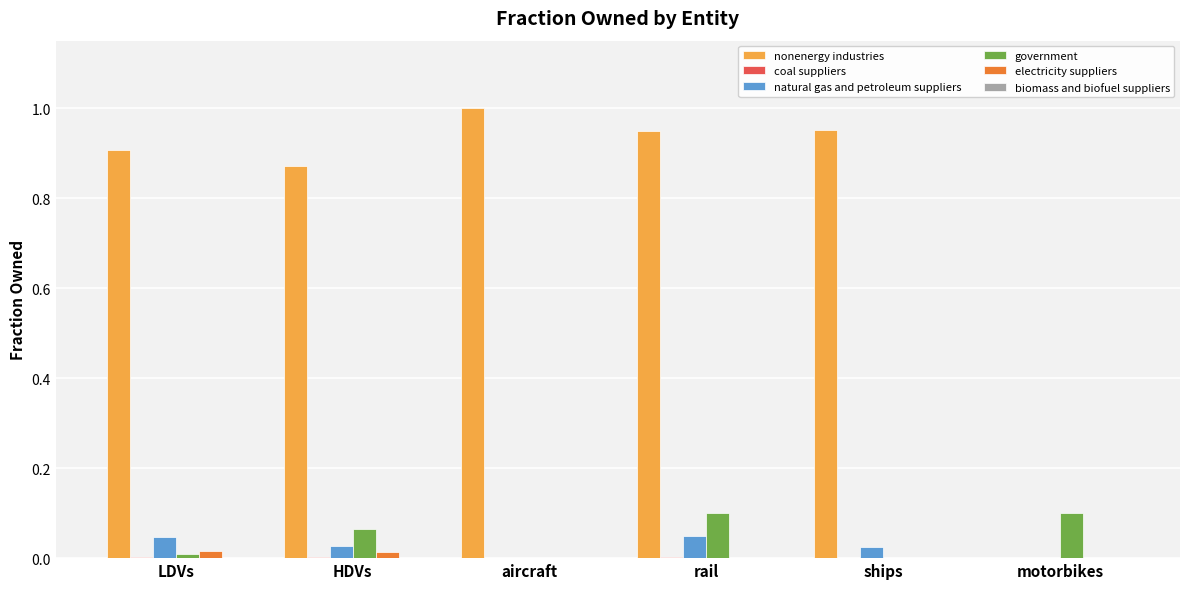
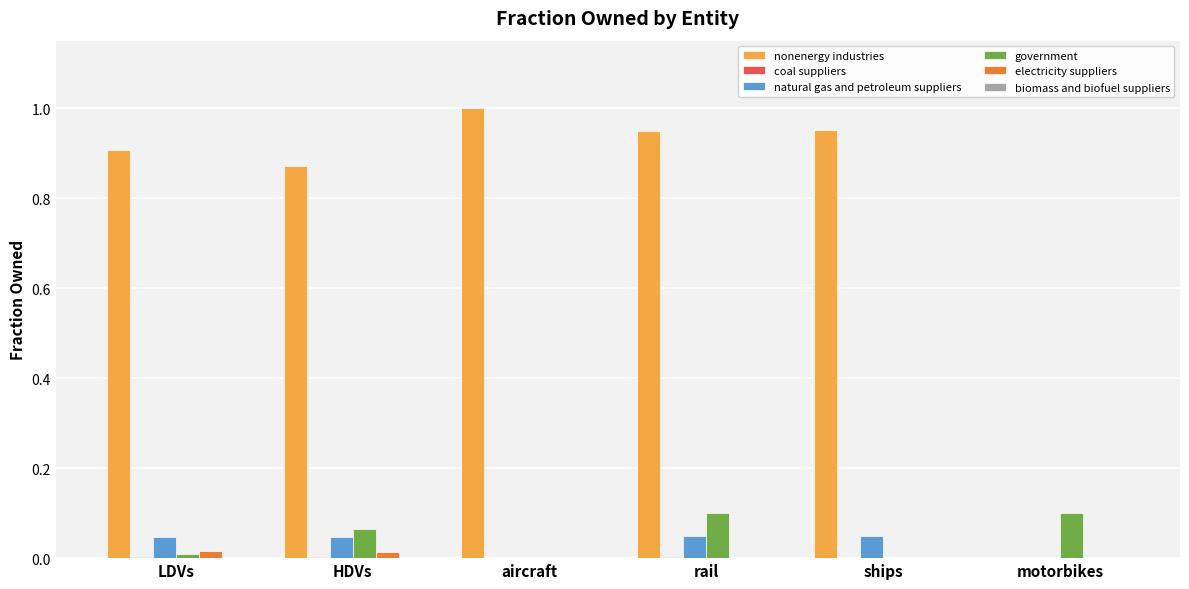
natural gas and petroleum suppliers, HDVs: 0.03 -> 0.05
natural gas and petroleum suppliers, ships: 0.02 -> 0.05
